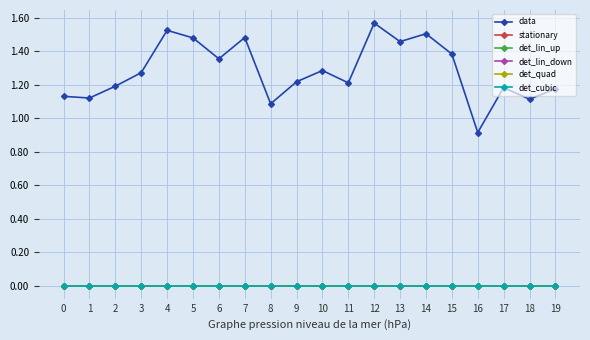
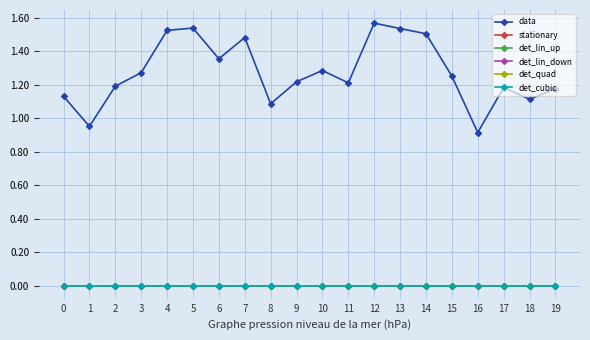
data, 1: 1.12 -> 0.95
data, 5: 1.48 -> 1.54
data, 13: 1.46 -> 1.54
data, 15: 1.38 -> 1.25
